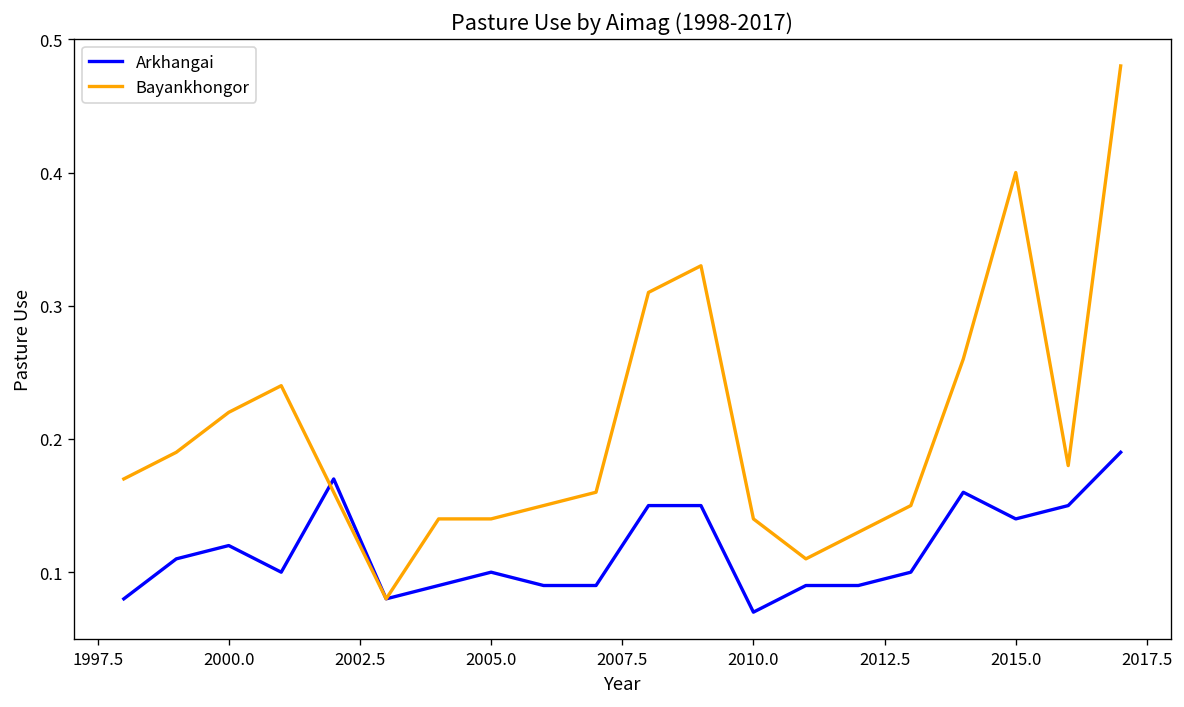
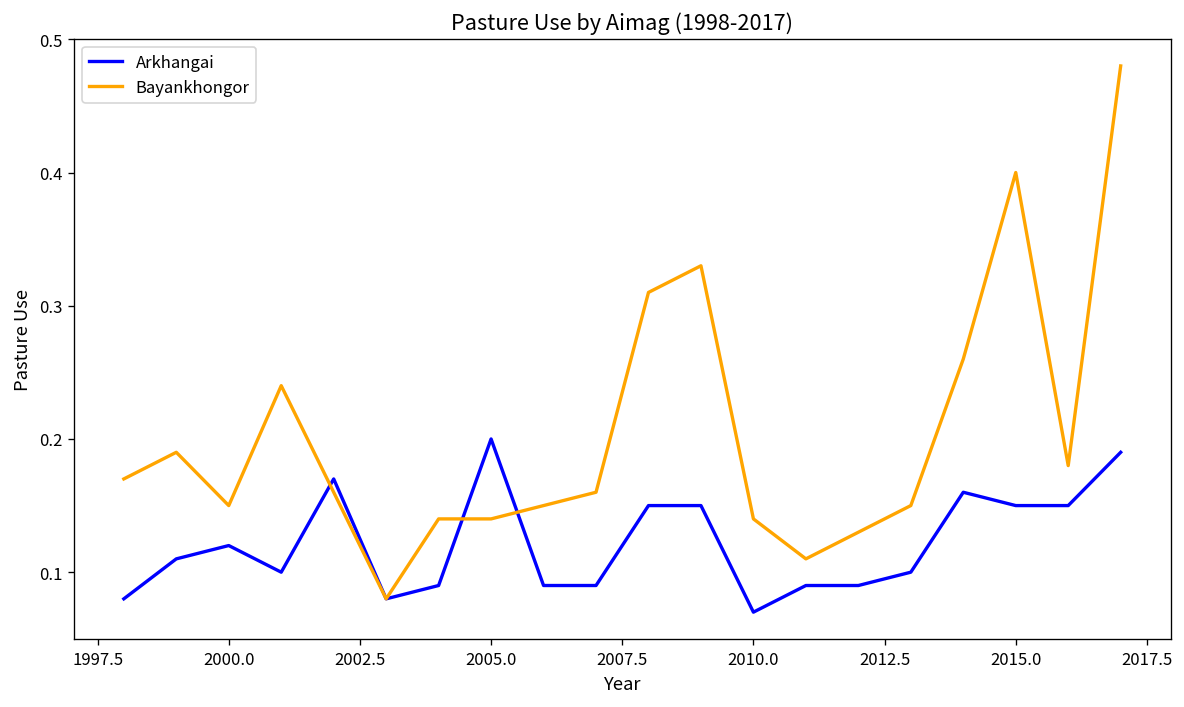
Bayankhongor, 2000.0: 0.22 -> 0.15
Arkhangai, 2005.0: 0.1 -> 0.2
Arkhangai, 2015.0: 0.14 -> 0.15
